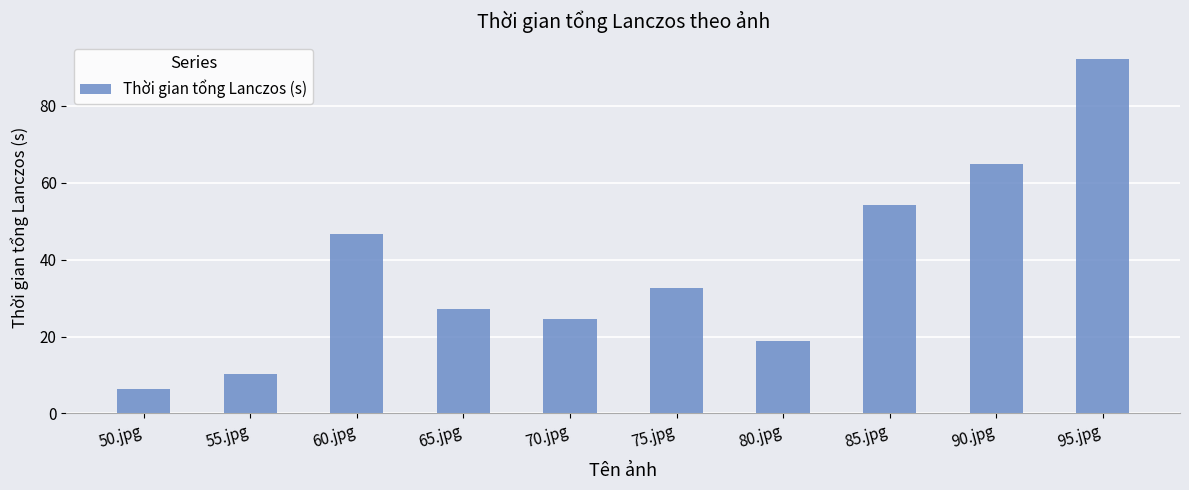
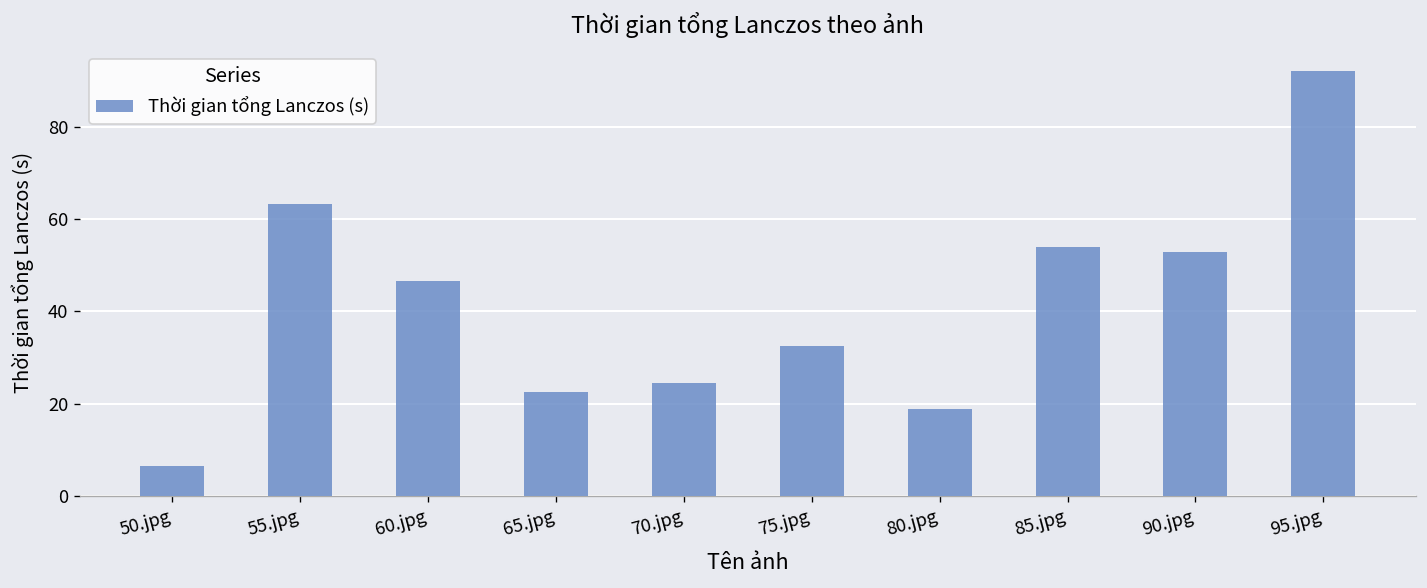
55.jpg: 10 -> 63
65.jpg: 27 -> 23
90.jpg: 65 -> 53
